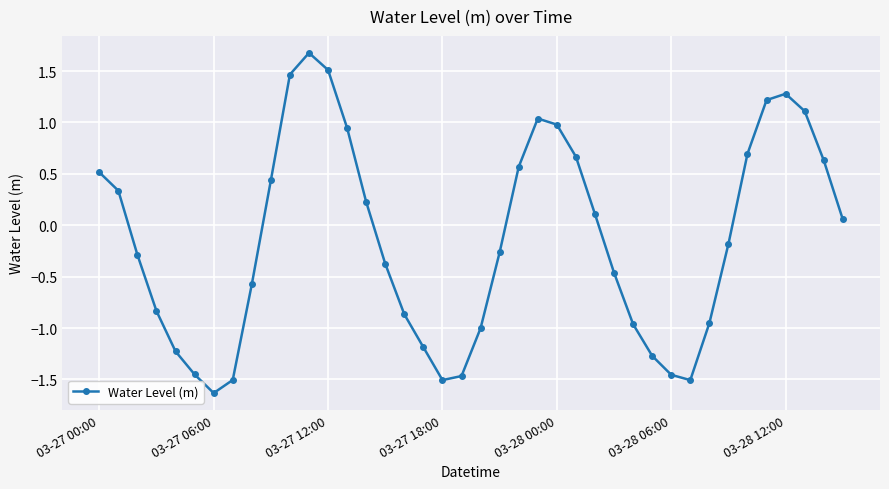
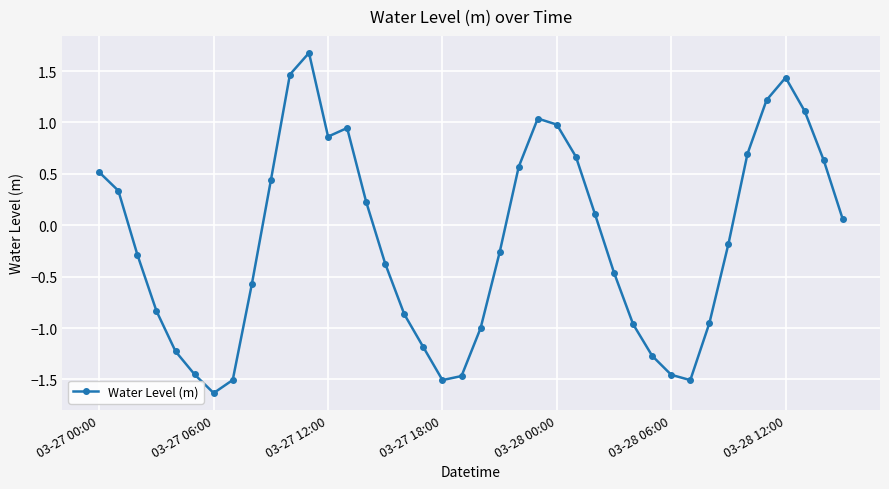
03-27 12:00: 1.51 -> 0.86
03-28 12:00: 1.28 -> 1.44
